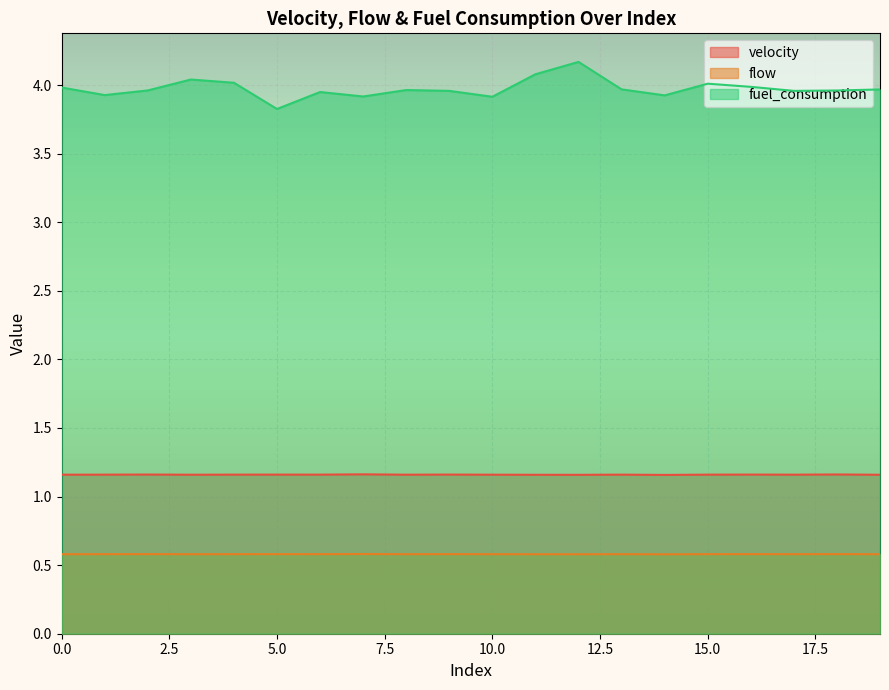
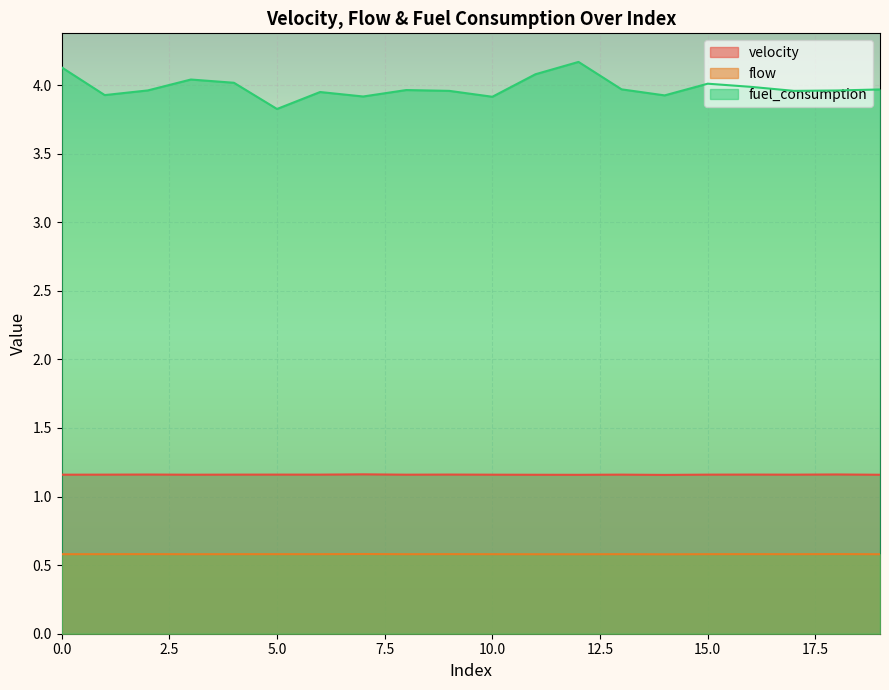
fuel_consumption, 0.0: 3.98 -> 4.13
